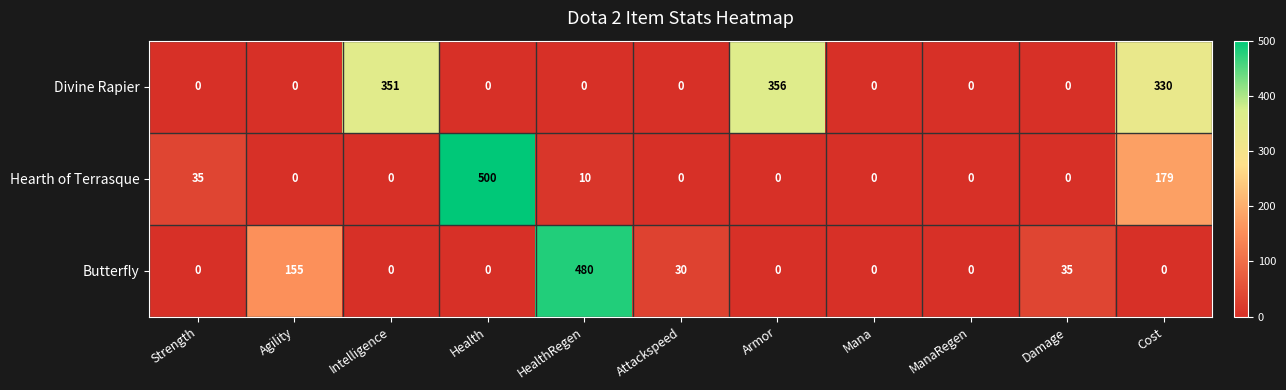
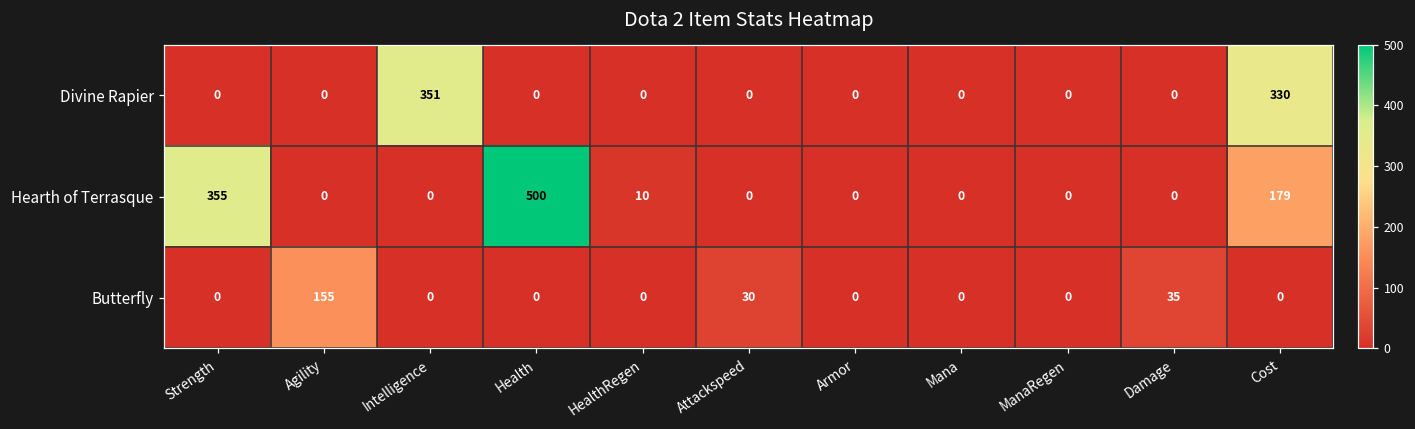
Divine Rapier, Armor: 356 -> 0
Hearth of Terrasque, Strength: 35 -> 355
Butterfly, HealthRegen: 480 -> 0
